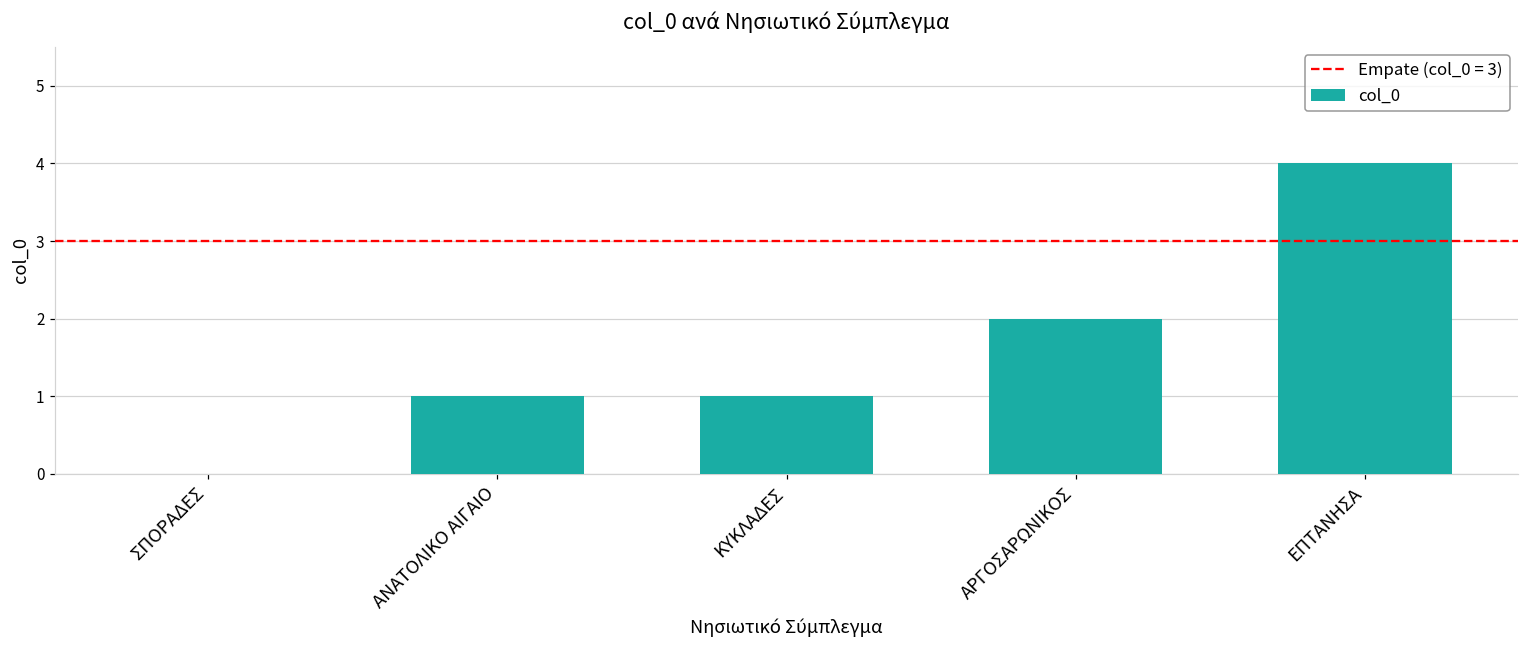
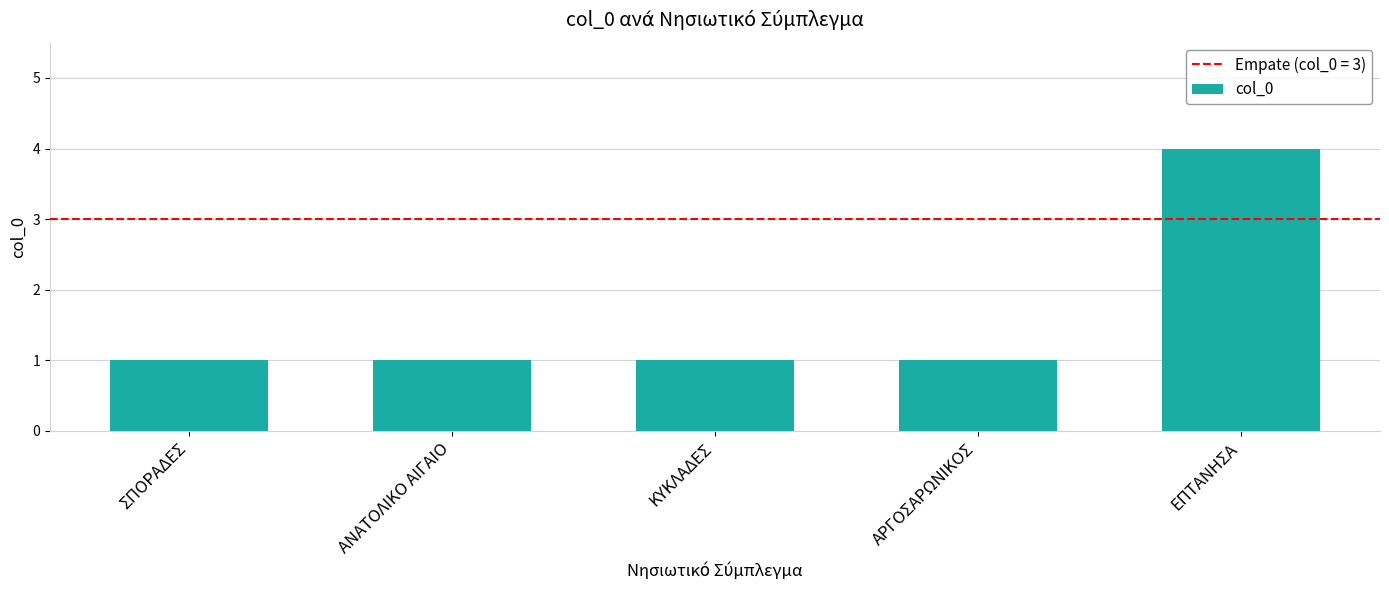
ΣΠΟΡΑΔΕΣ: 0 -> 1
ΑΡΓΟΣΑΡΩΝΙΚΟΣ: 2 -> 1
